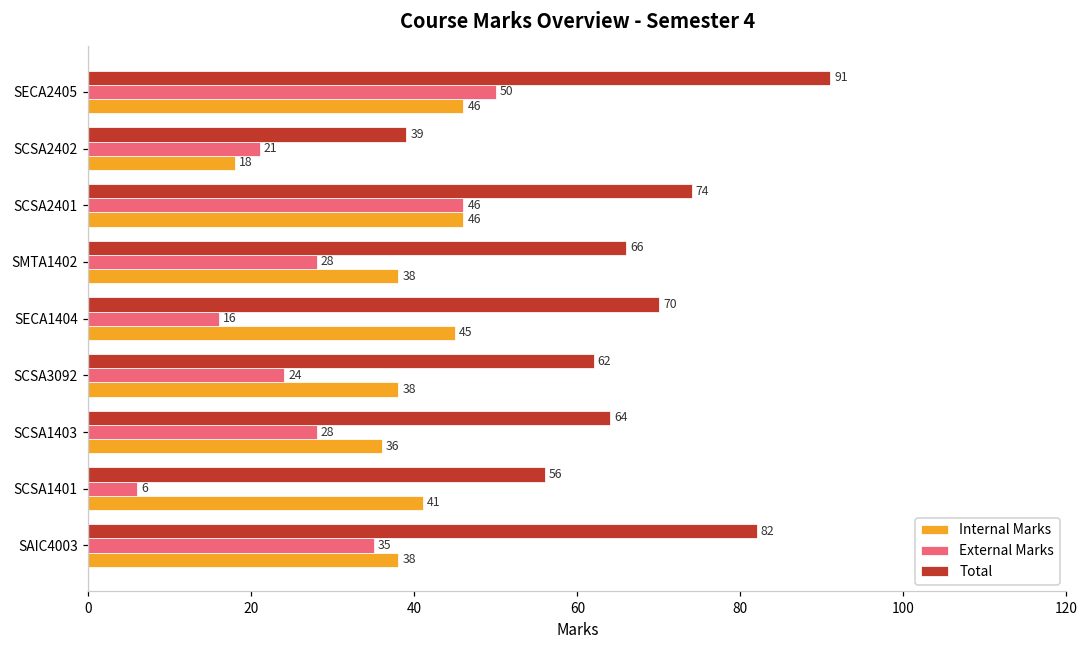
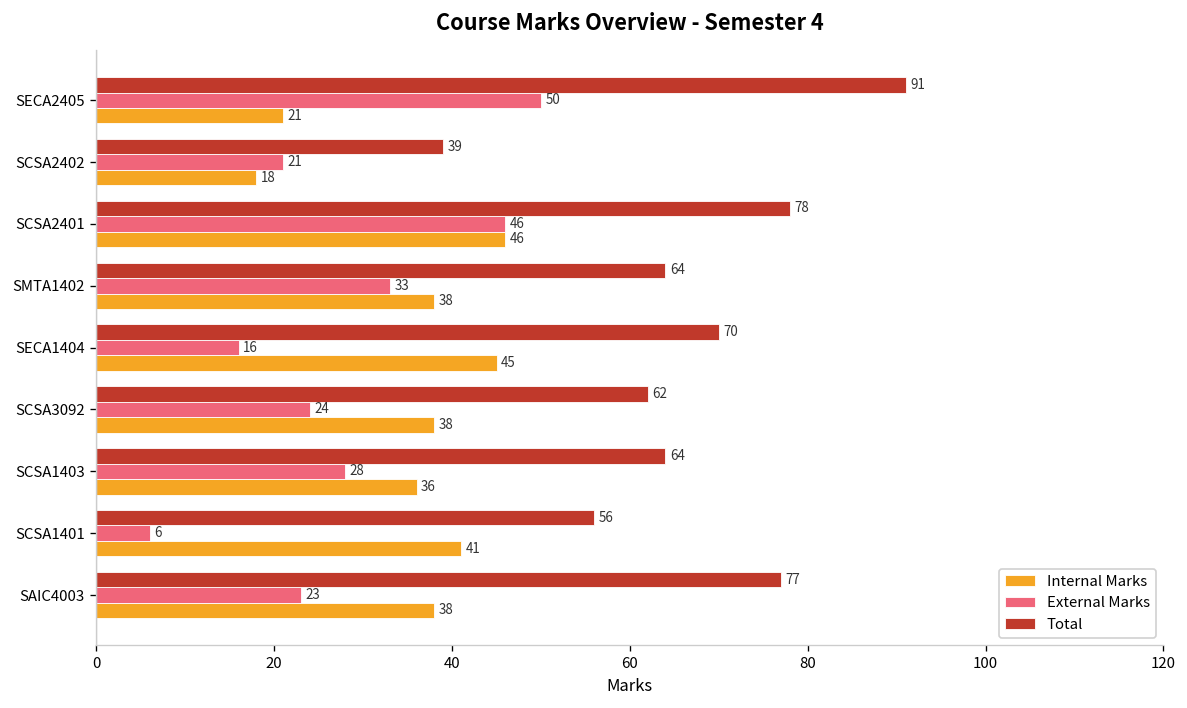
Internal Marks, SECA2405: 46 -> 21
Total, SCSA2401: 74 -> 78
Total, SMTA1402: 66 -> 64
External Marks, SMTA1402: 28 -> 33
Total, SAIC4003: 82 -> 77
External Marks, SAIC4003: 35 -> 23
